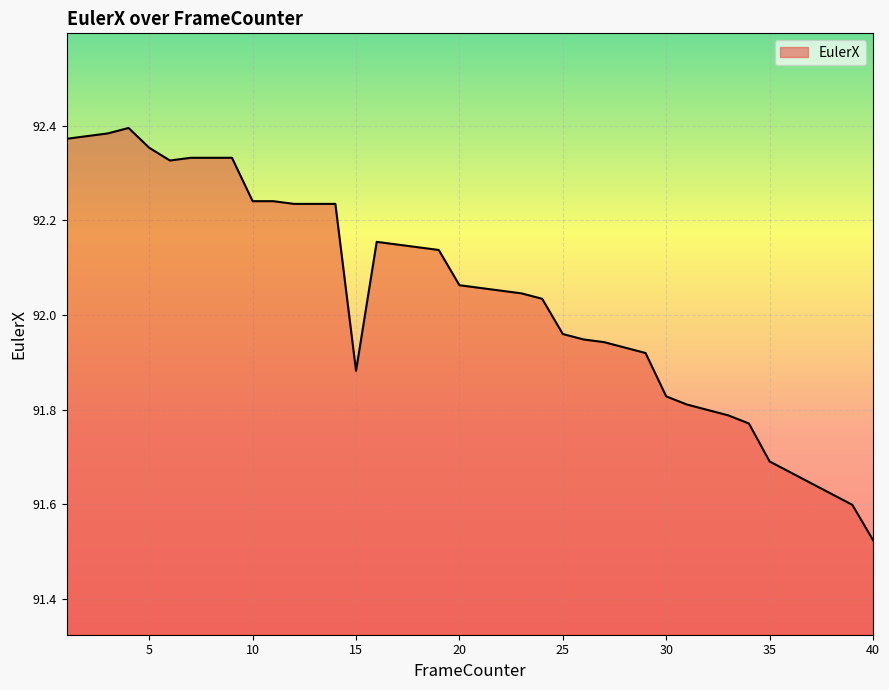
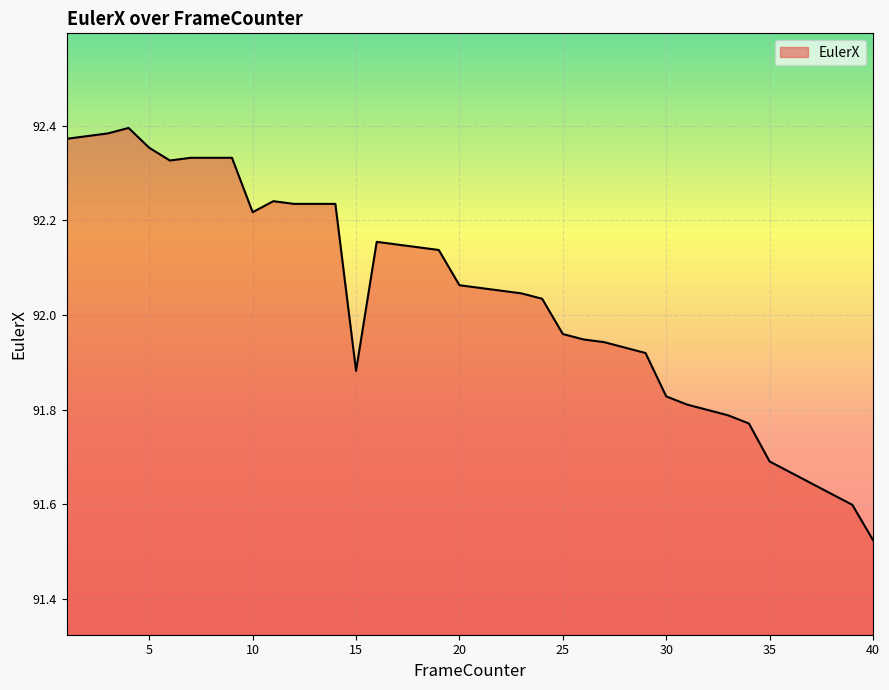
10: 92.24 -> 92.22
